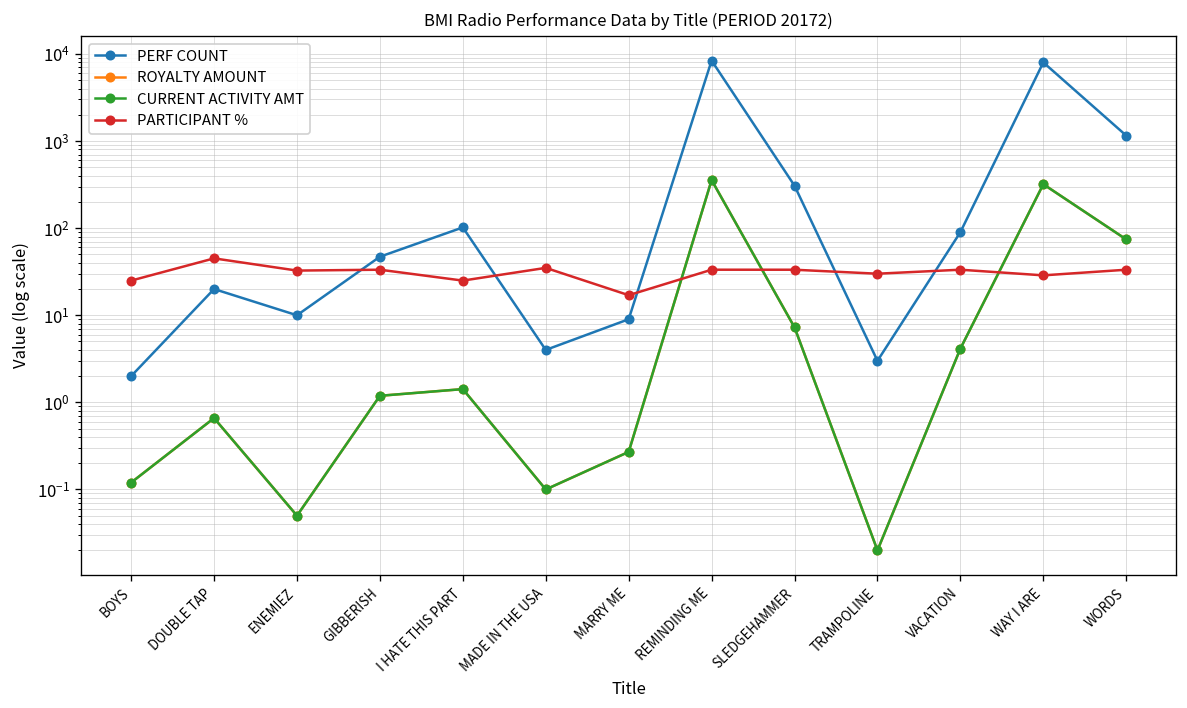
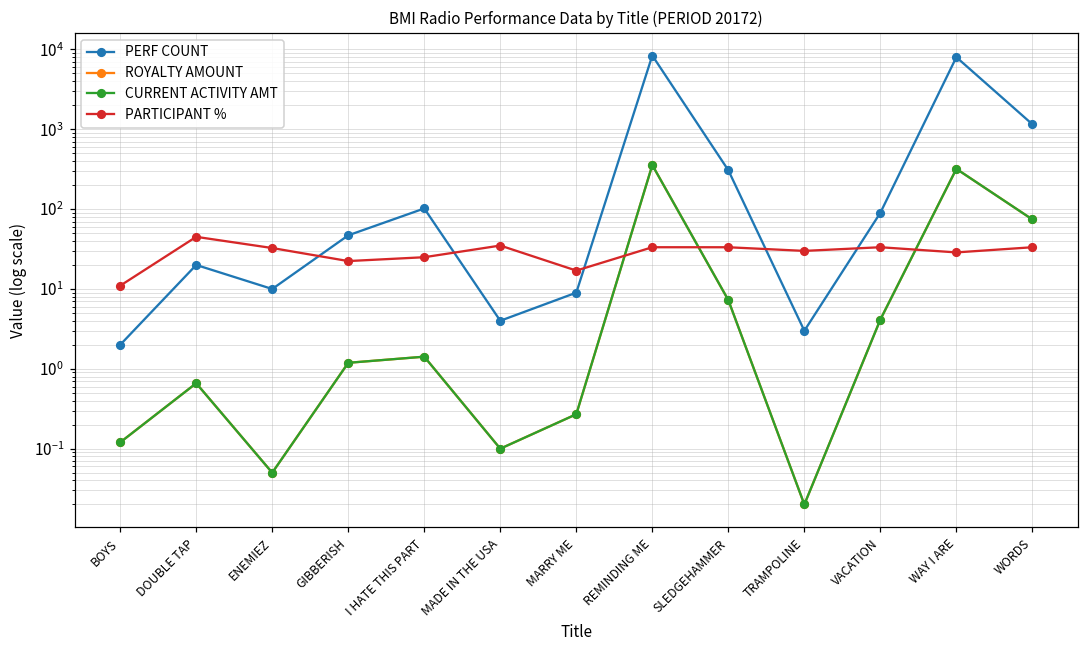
PARTICIPANT %, BOYS: 25 -> 11
PARTICIPANT %, GIBBERISH: 30 -> 22
